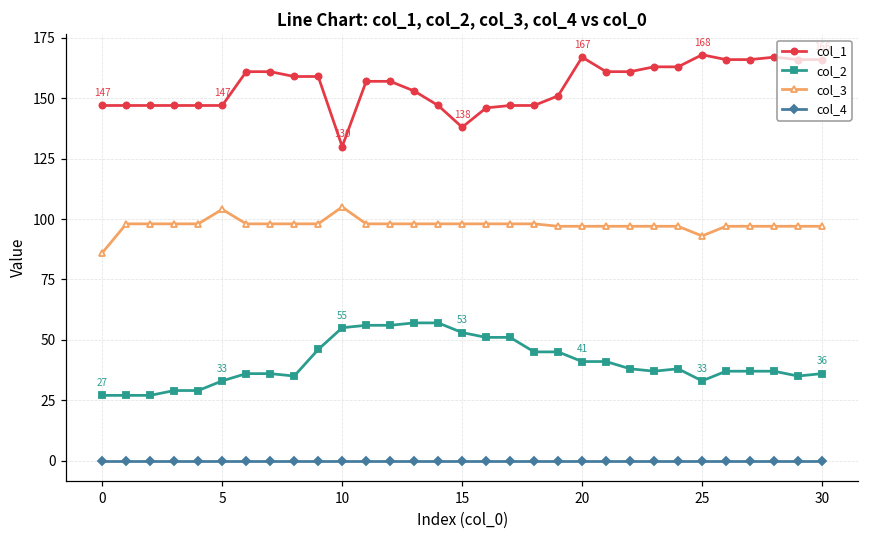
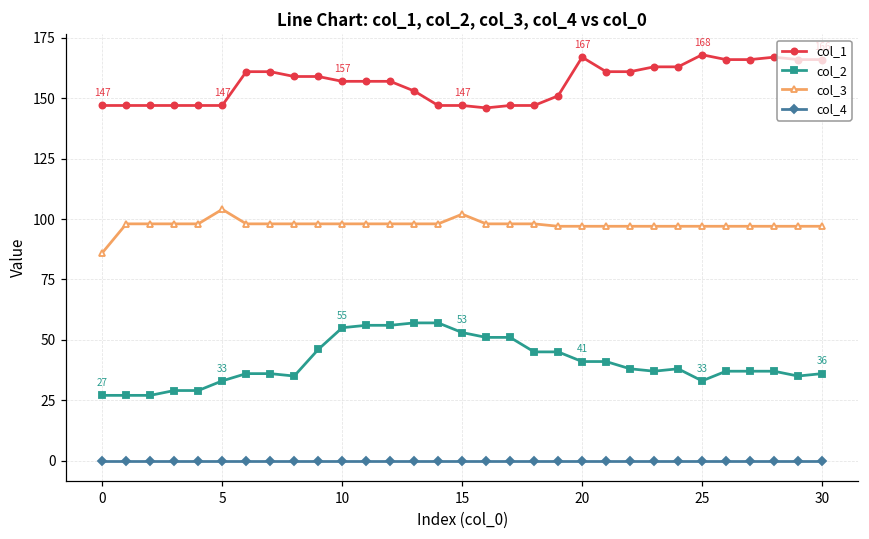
col_1, 10: 130 -> 157
col_3, 10: 105 -> 98
col_1, 15: 138 -> 147
col_3, 15: 98 -> 102
col_3, 25: 93 -> 97
